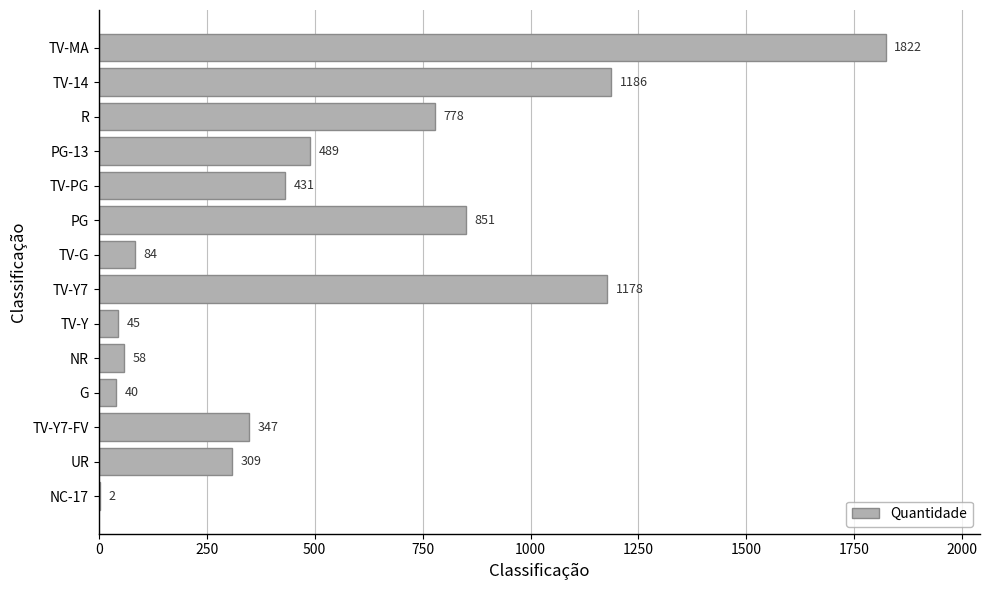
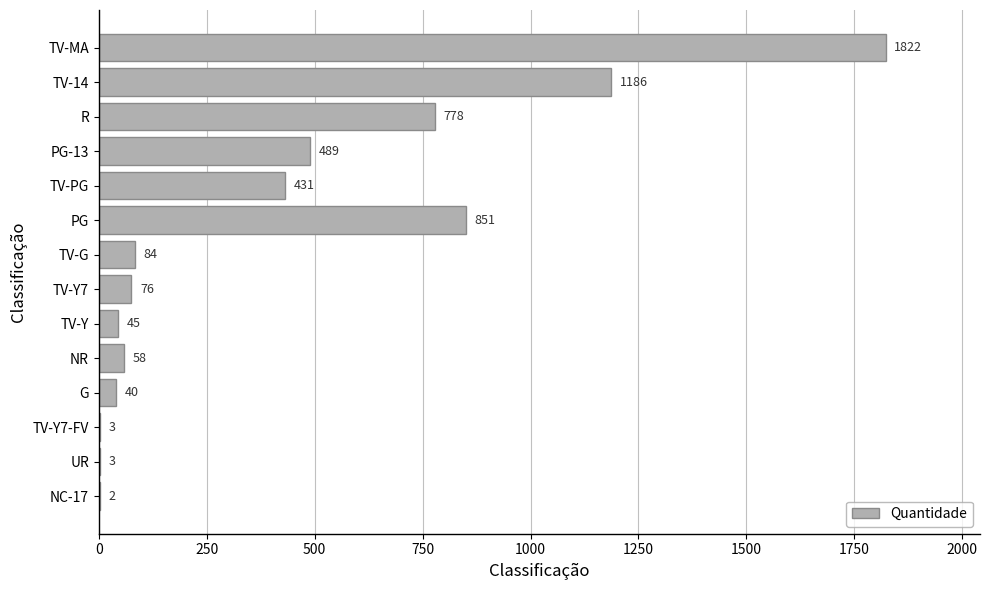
TV-Y7: 1178 -> 76
TV-Y7-FV: 347 -> 3
UR: 309 -> 3
